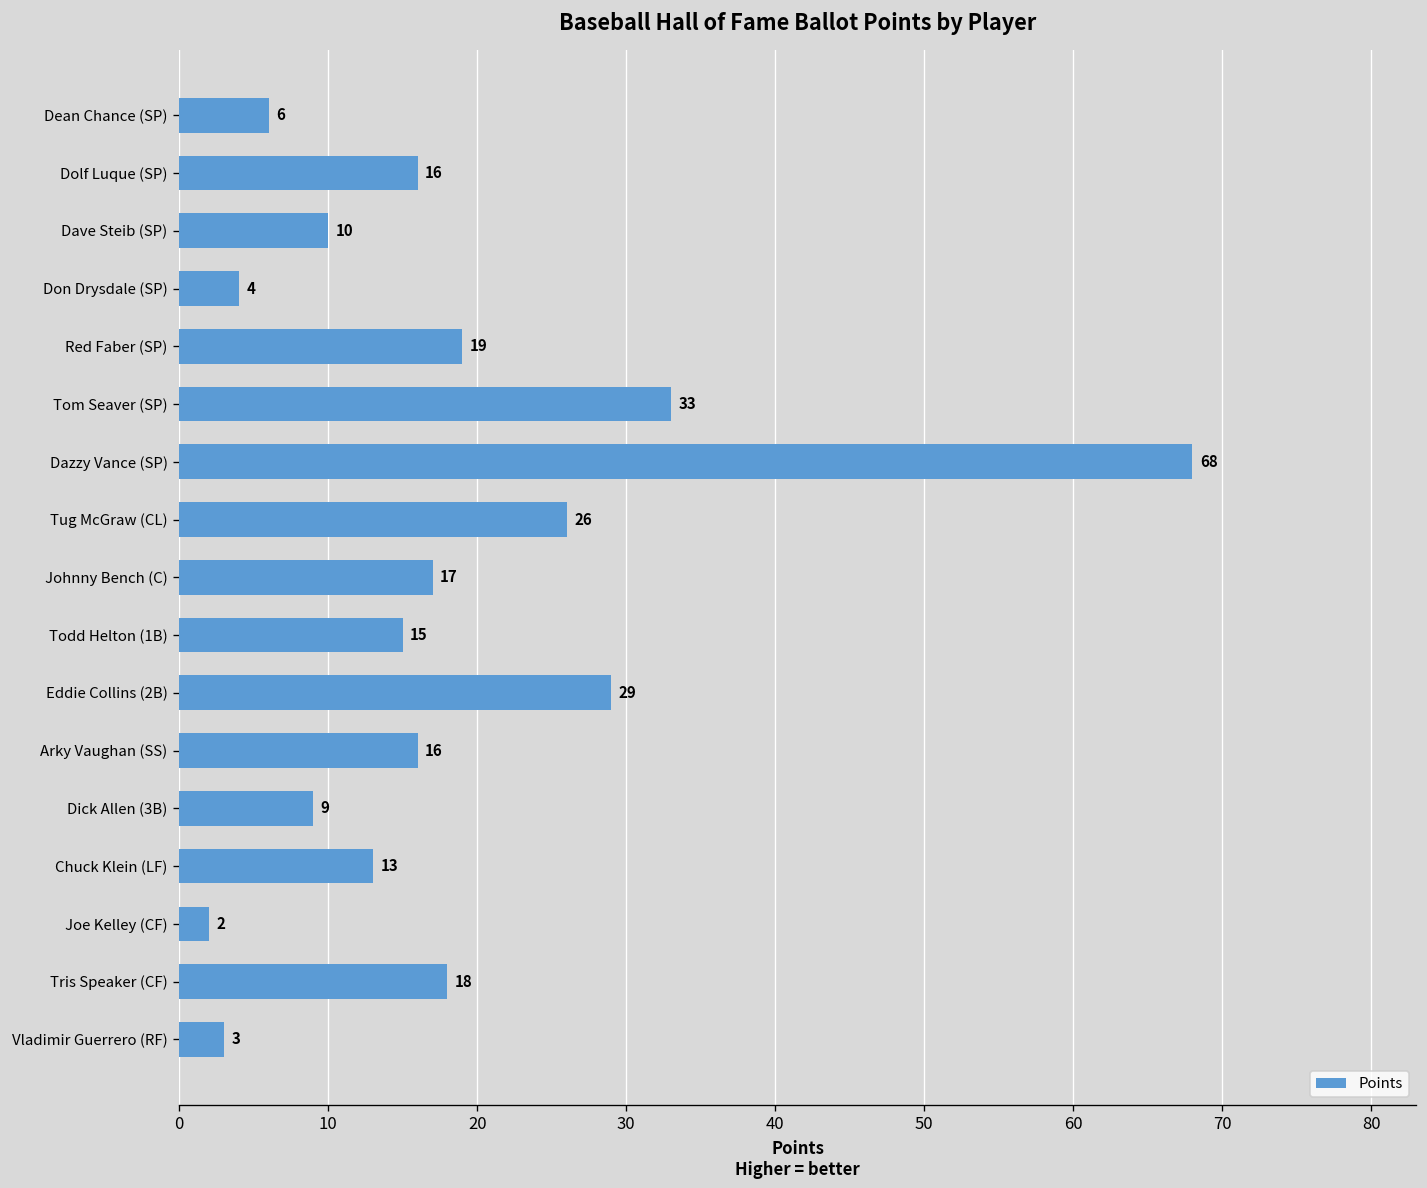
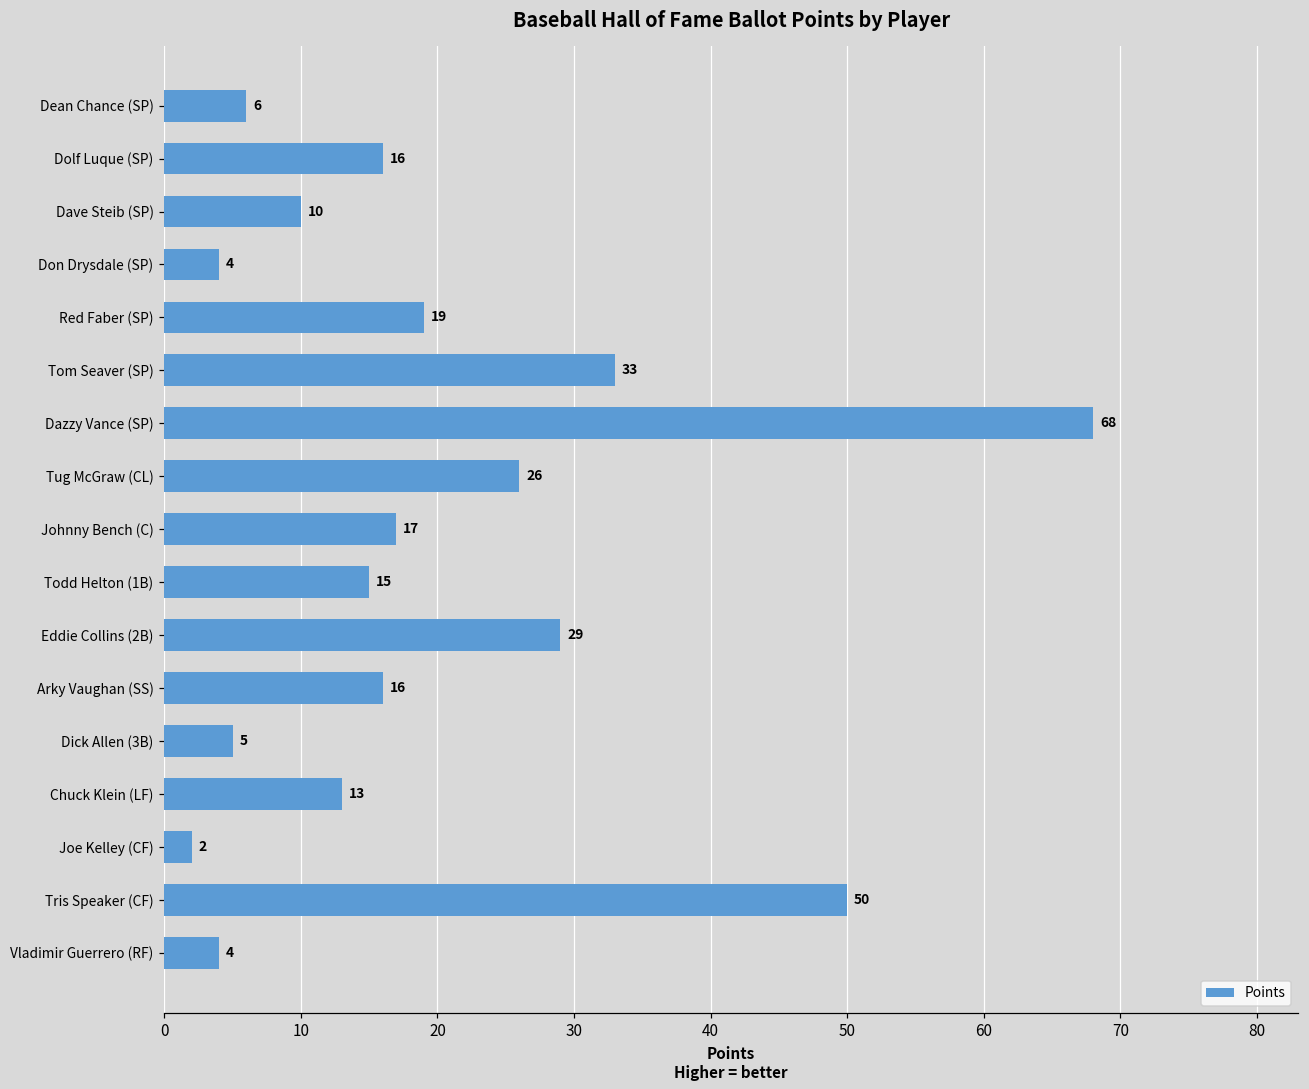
Dick Allen (3B): 9 -> 5
Tris Speaker (CF): 18 -> 50
Vladimir Guerrero (RF): 3 -> 4
